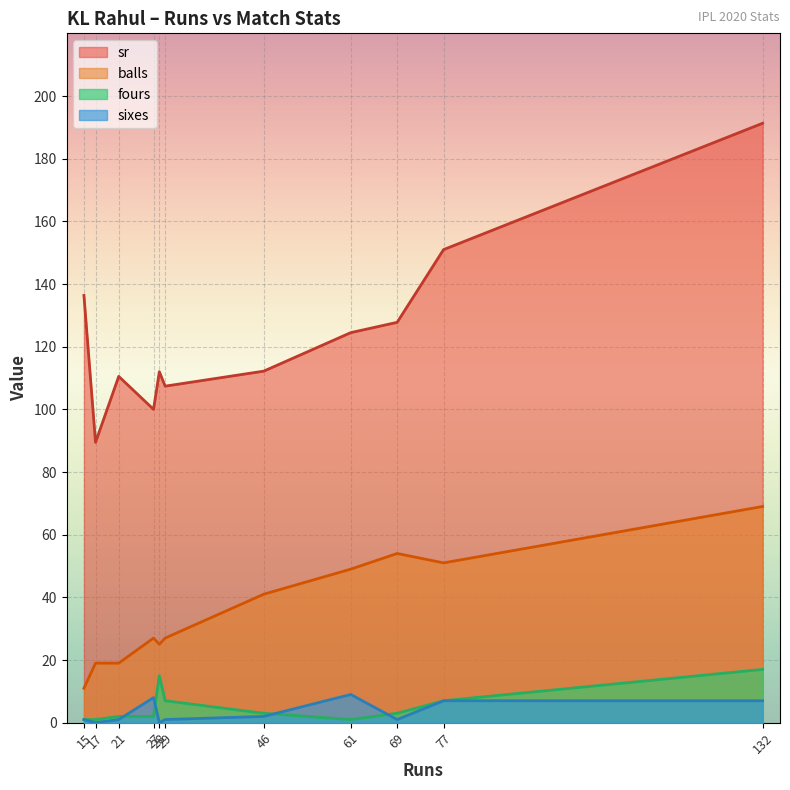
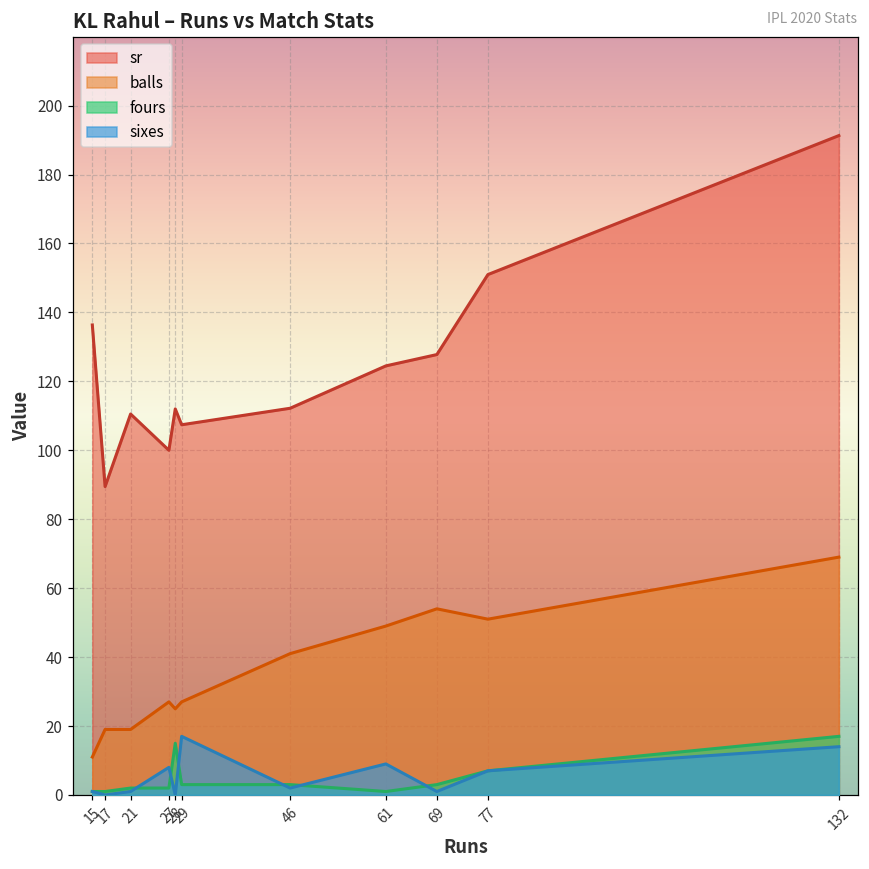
fours, 29: 7 -> 3
sixes, 29: 1 -> 17
sixes, 132: 7 -> 14
